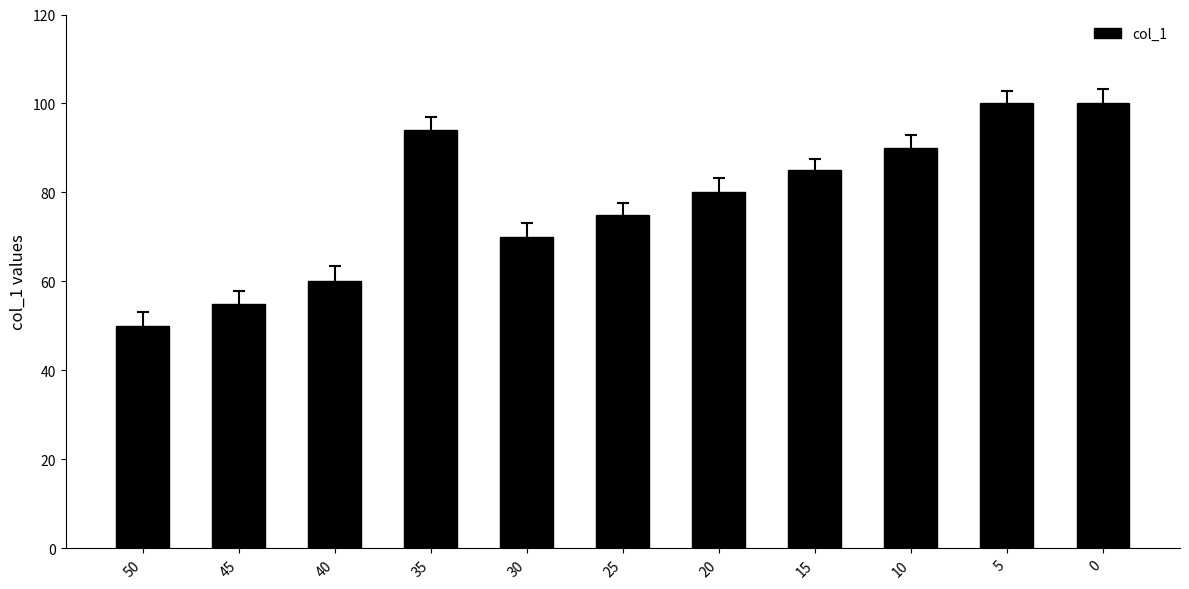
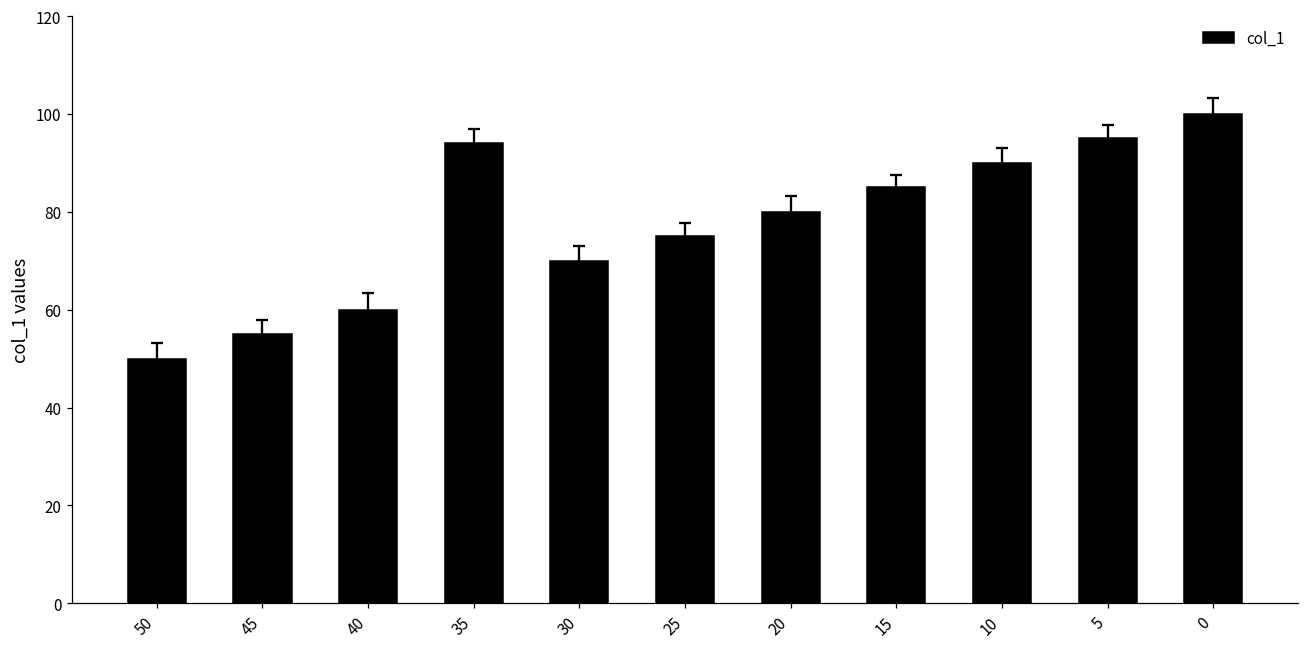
col_1, 5: 100 -> 95
